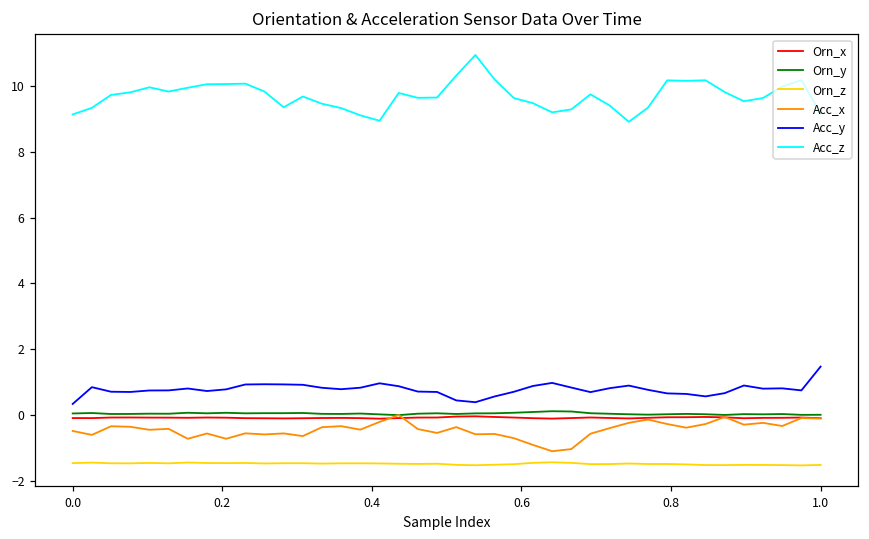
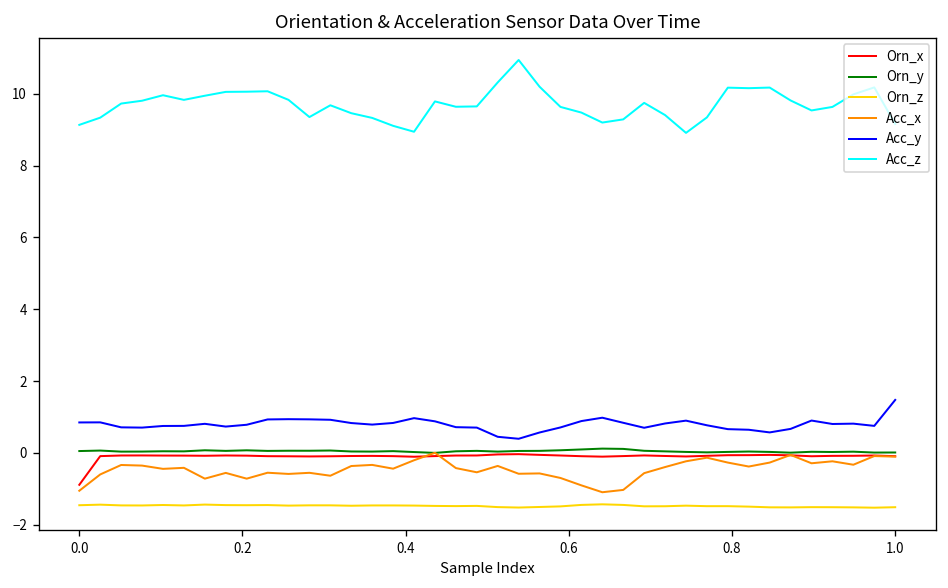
Orn_x, 0.0: -0.1 -> -0.9
Acc_x, 0.0: -0.5 -> -1.1
Acc_y, 0.0: 0.3 -> 0.8
